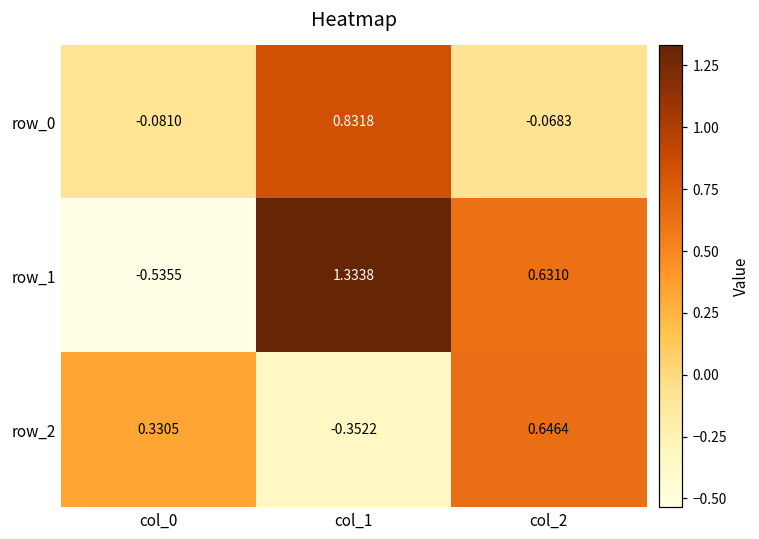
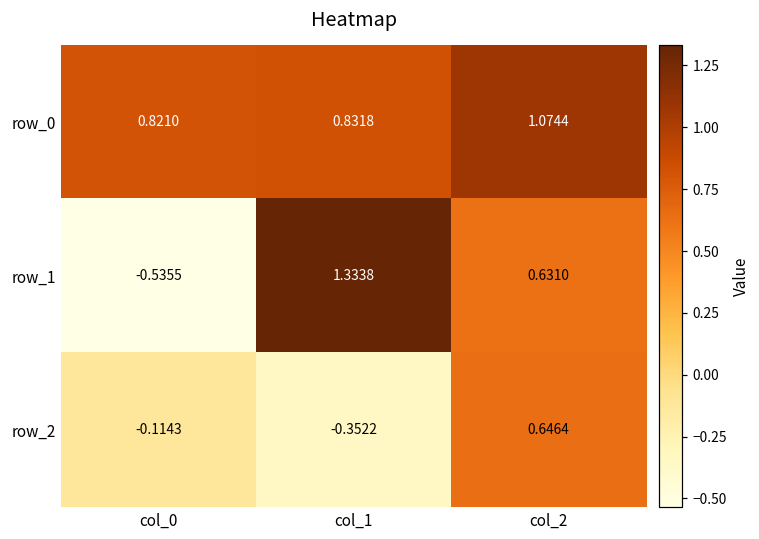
row_0, col_0: -0.0810 -> 0.8210
row_0, col_2: -0.0683 -> 1.0744
row_2, col_0: 0.3305 -> -0.1143
